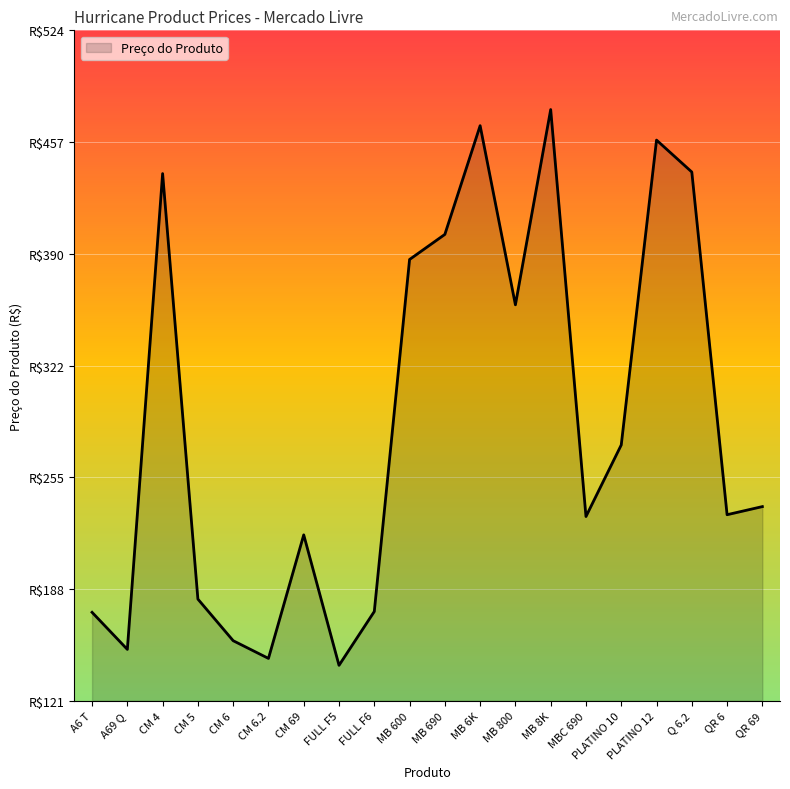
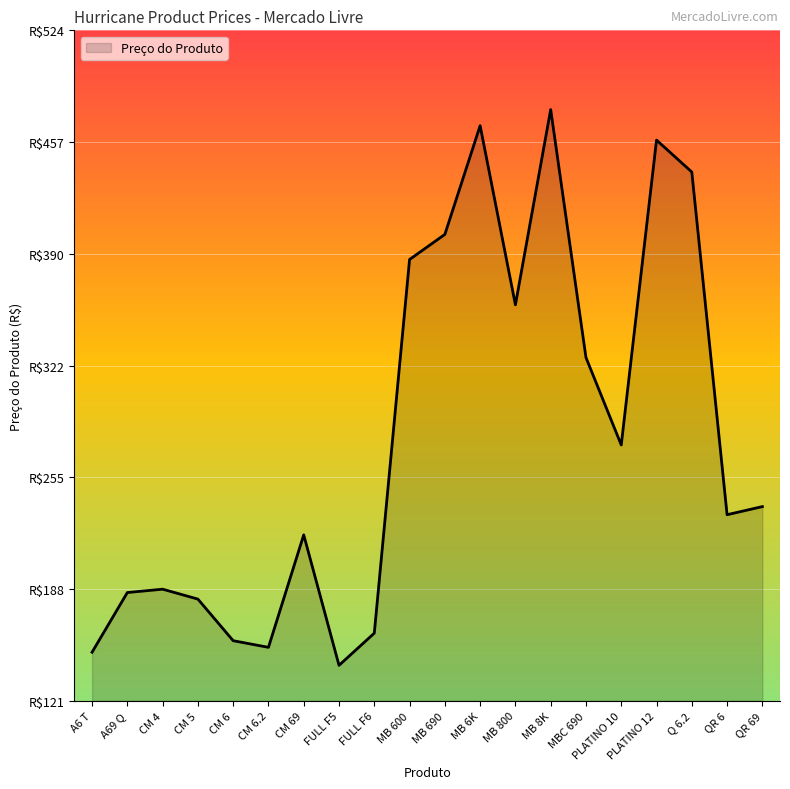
A6 T: R$174 -> R$150
A69 Q: R$152 -> R$186
CM 4: R$438 -> R$188
CM 6.2: R$146 -> R$153
FULL F6: R$174 -> R$161
MBC 690: R$232 -> R$327
